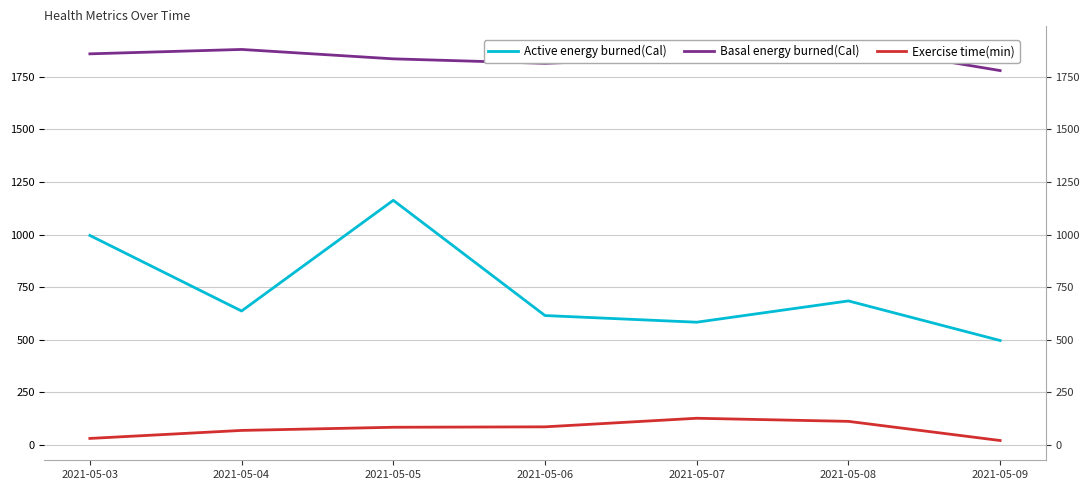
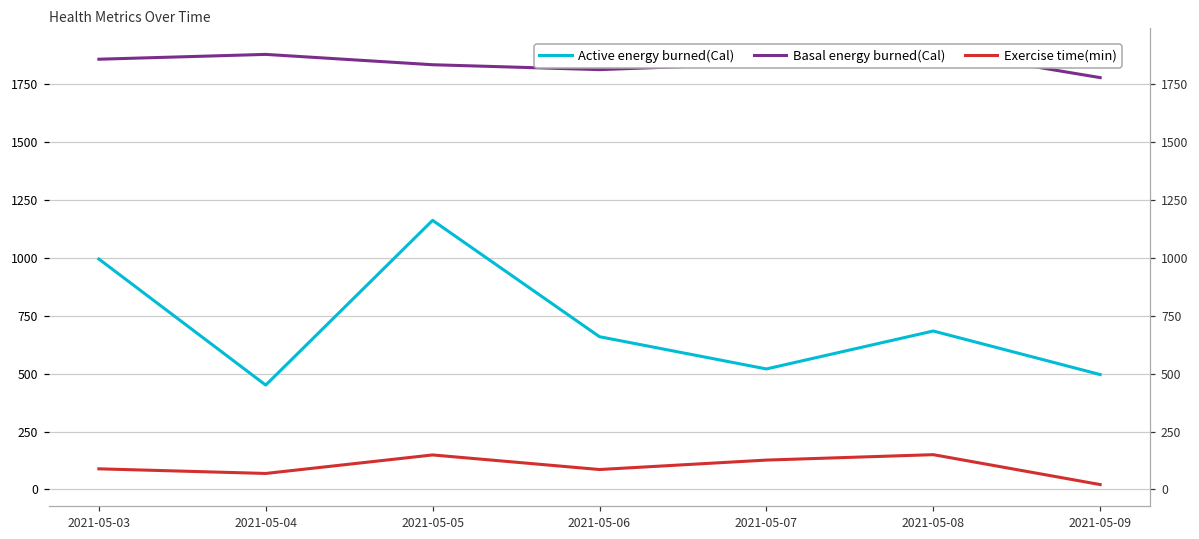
Exercise time(min), 2021-05-03: 30 -> 90
Active energy burned(Cal), 2021-05-04: 640 -> 450
Exercise time(min), 2021-05-05: 80 -> 150
Active energy burned(Cal), 2021-05-06: 610 -> 660
Active energy burned(Cal), 2021-05-07: 580 -> 520
Exercise time(min), 2021-05-08: 110 -> 150
